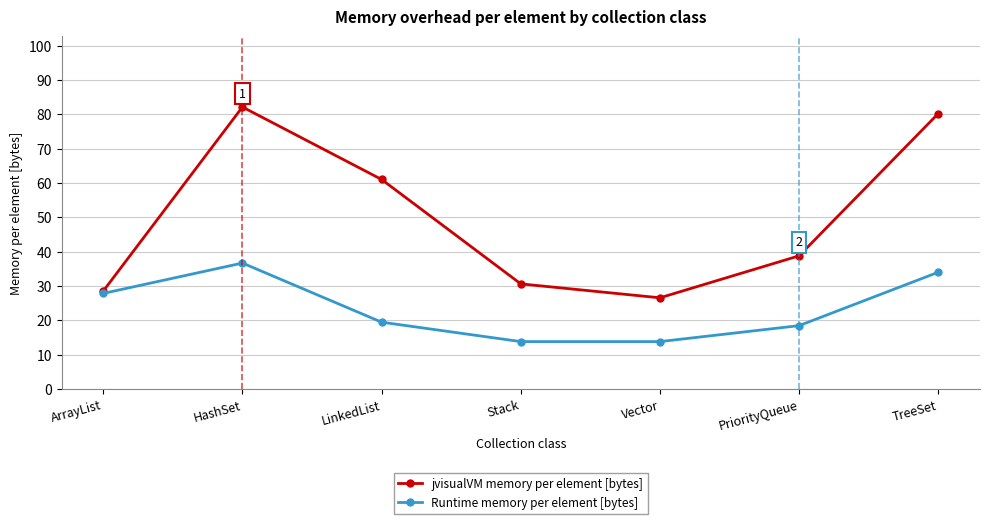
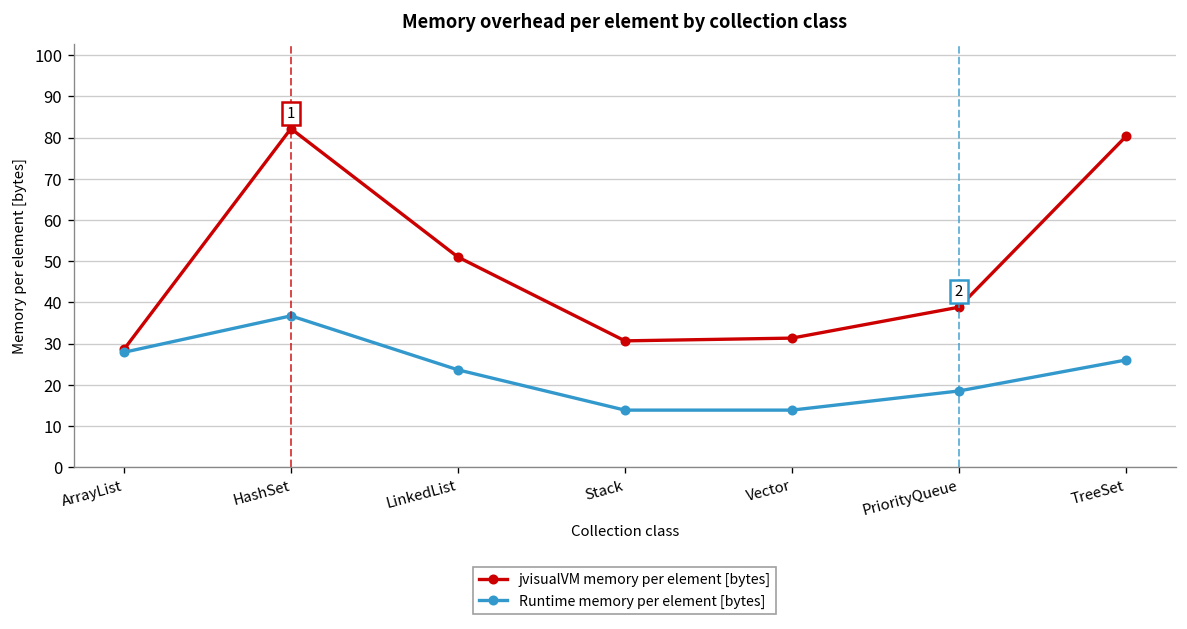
jvisualVM memory per element [bytes], LinkedList: 61 -> 51
Runtime memory per element [bytes], LinkedList: 20 -> 24
jvisualVM memory per element [bytes], Vector: 27 -> 31
Runtime memory per element [bytes], TreeSet: 34 -> 26
